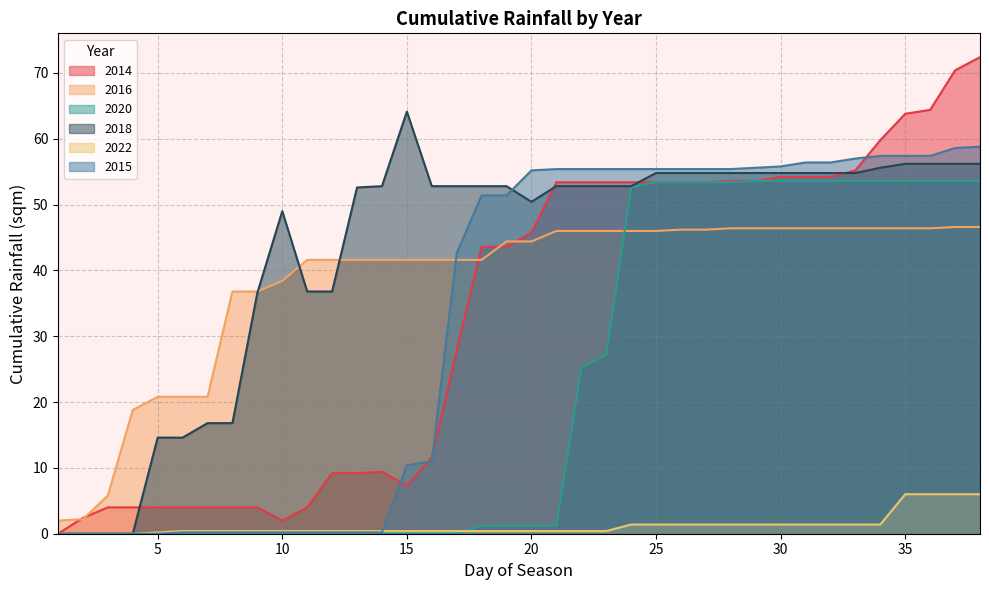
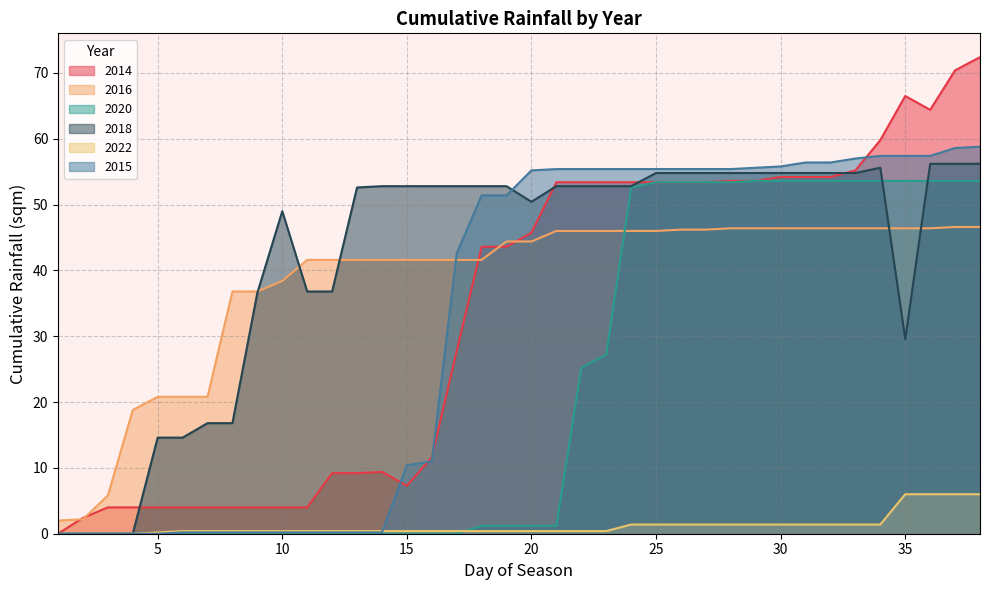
2014, 10: 2 -> 4
2018, 15: 64 -> 53
2014, 35: 64 -> 67
2018, 35: 56 -> 30
